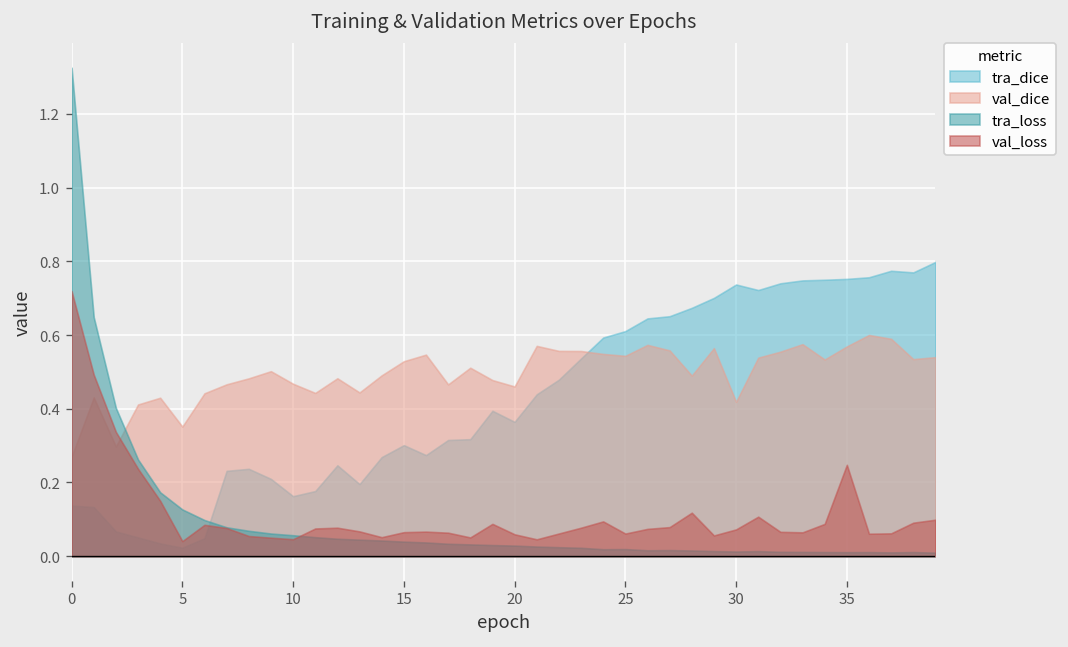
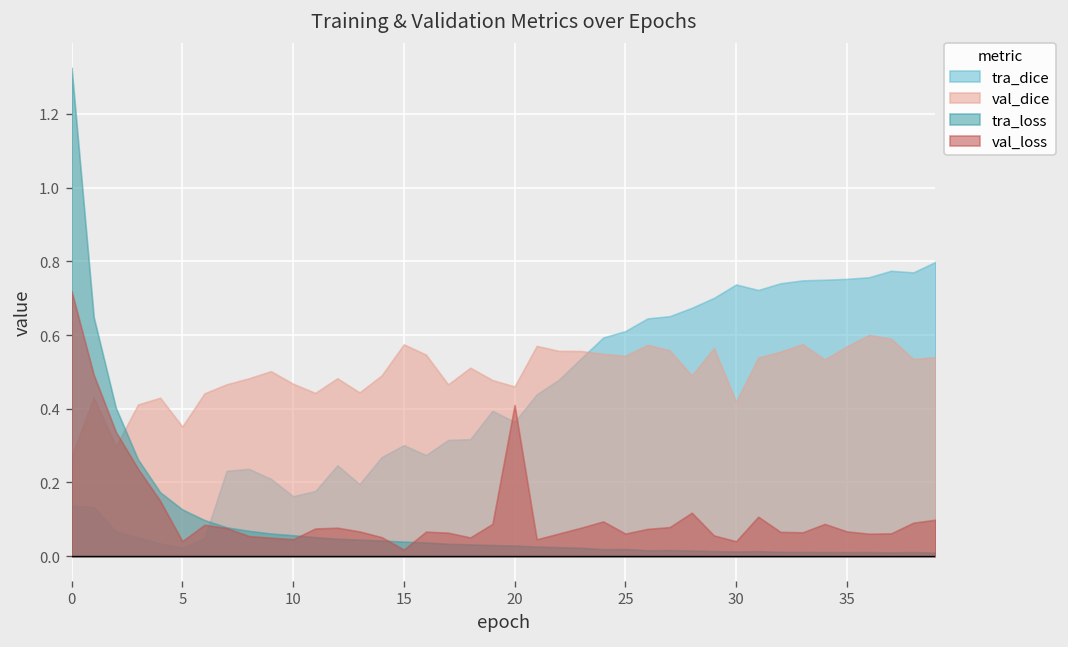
val_dice, 15: 0.53 -> 0.57
val_loss, 15: 0.07 -> 0.02
val_loss, 20: 0.06 -> 0.41
val_loss, 30: 0.07 -> 0.04
val_loss, 35: 0.25 -> 0.07
